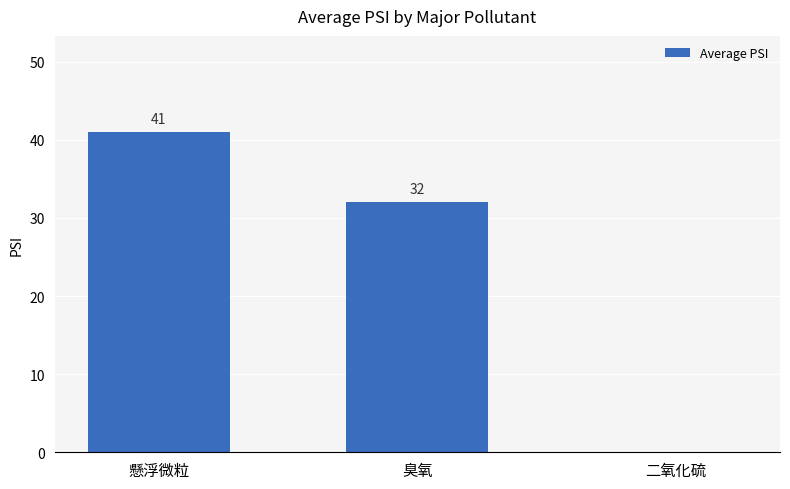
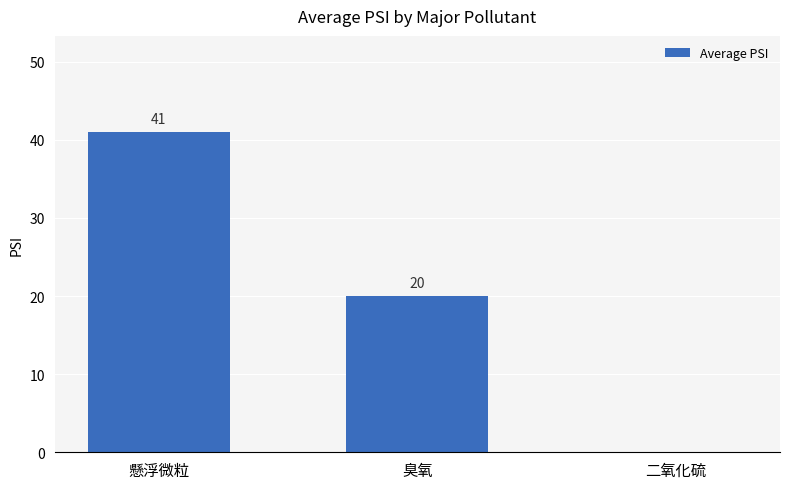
臭氧: 32 -> 20
